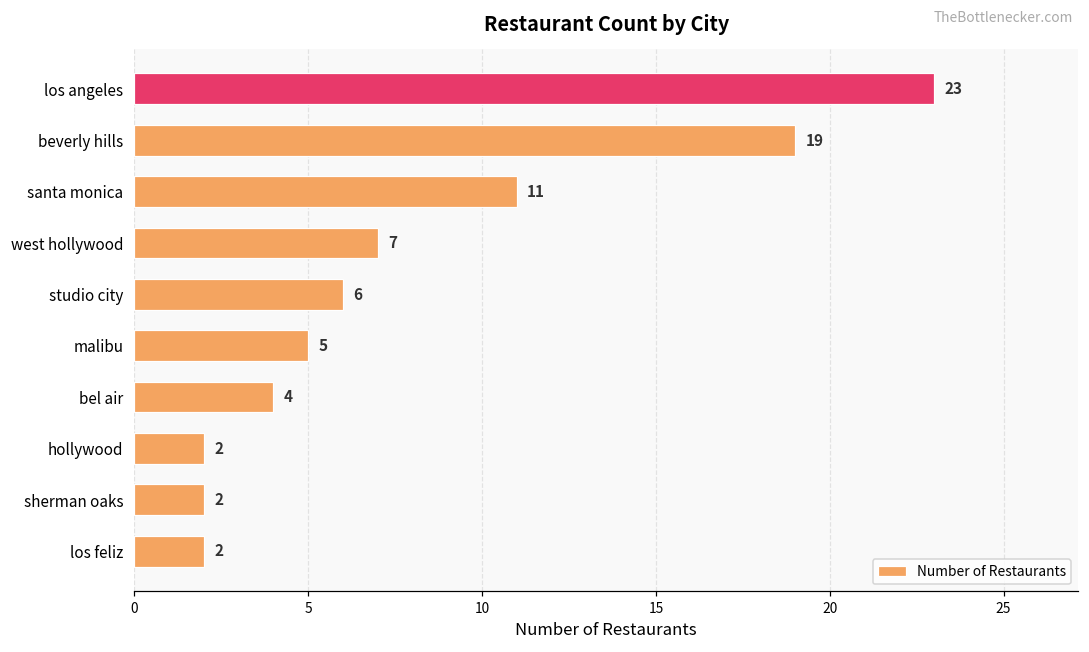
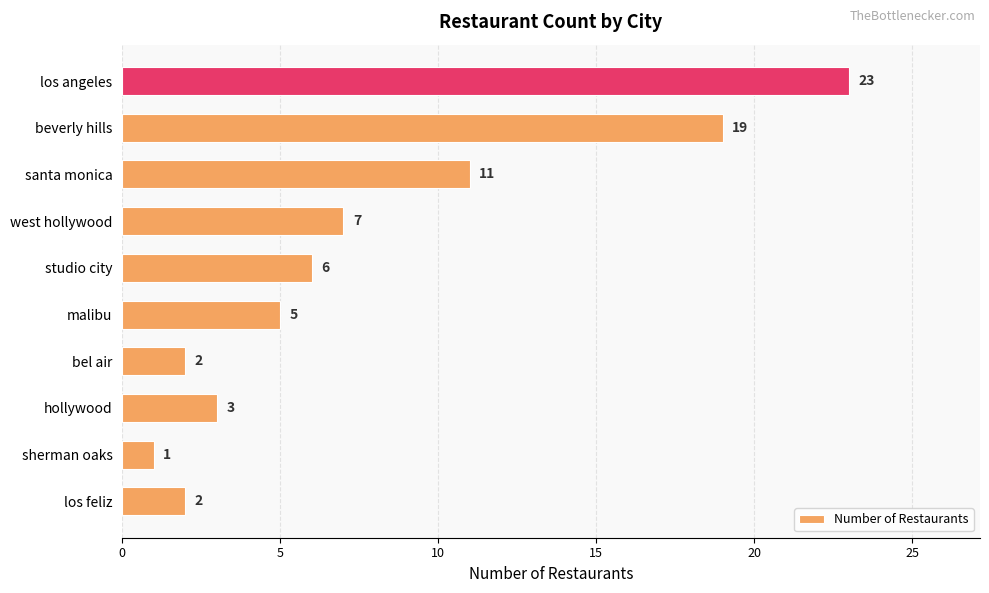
bel air: 4 -> 2
hollywood: 2 -> 3
sherman oaks: 2 -> 1
